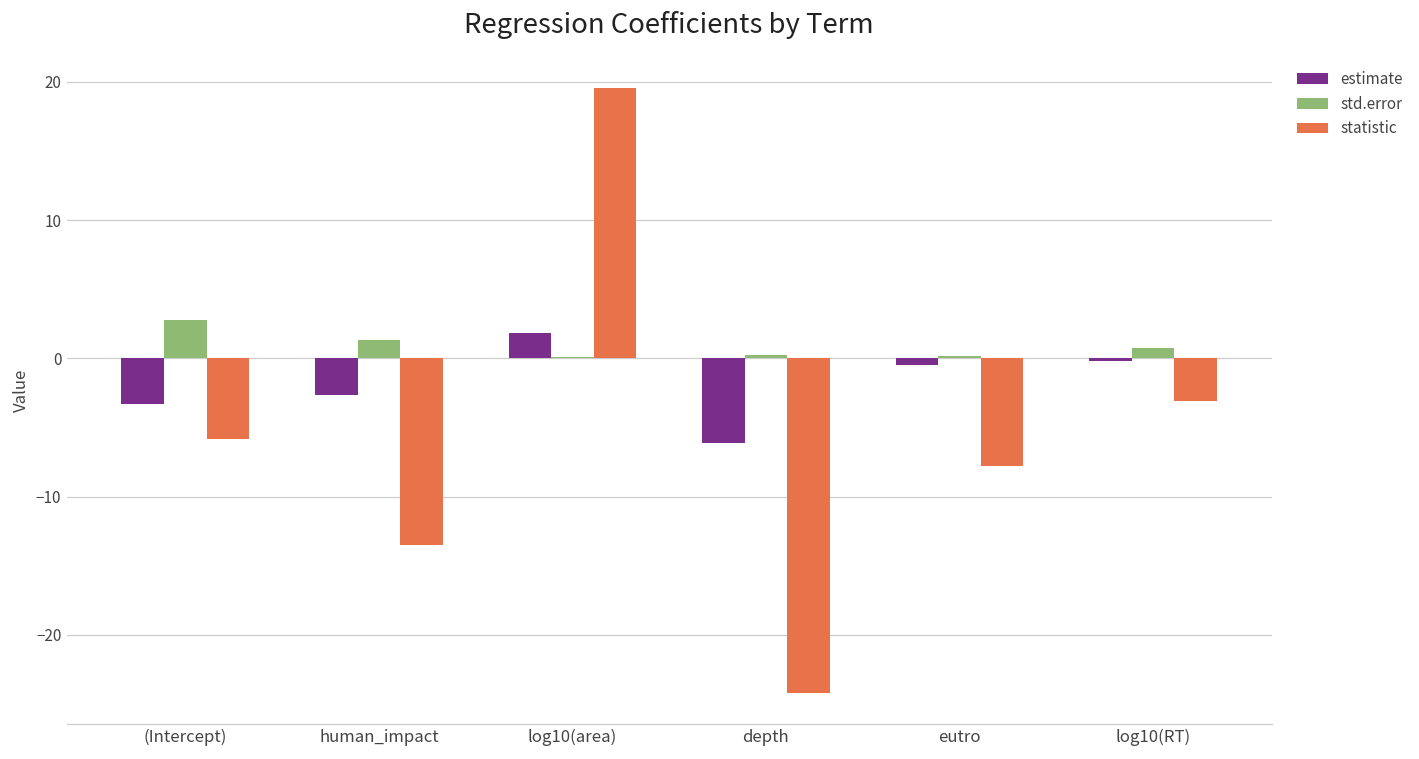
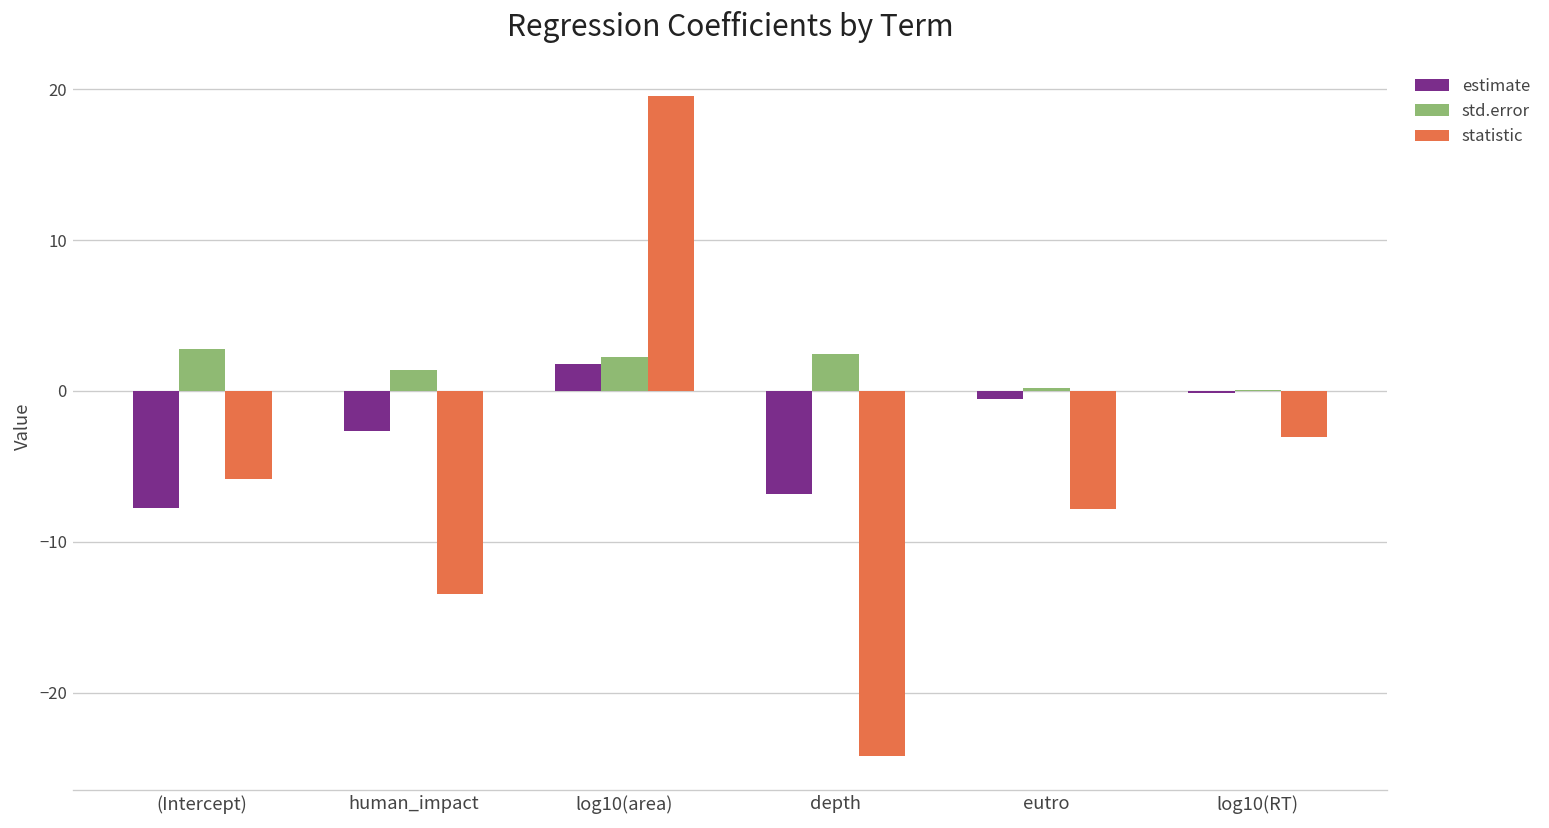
estimate, (Intercept): -3.3 -> -7.7
std.error, log10(area): 0.1 -> 2.2
estimate, depth: -6.1 -> -6.8
std.error, depth: 0.3 -> 2.4
std.error, log10(RT): 0.7 -> 0.1
